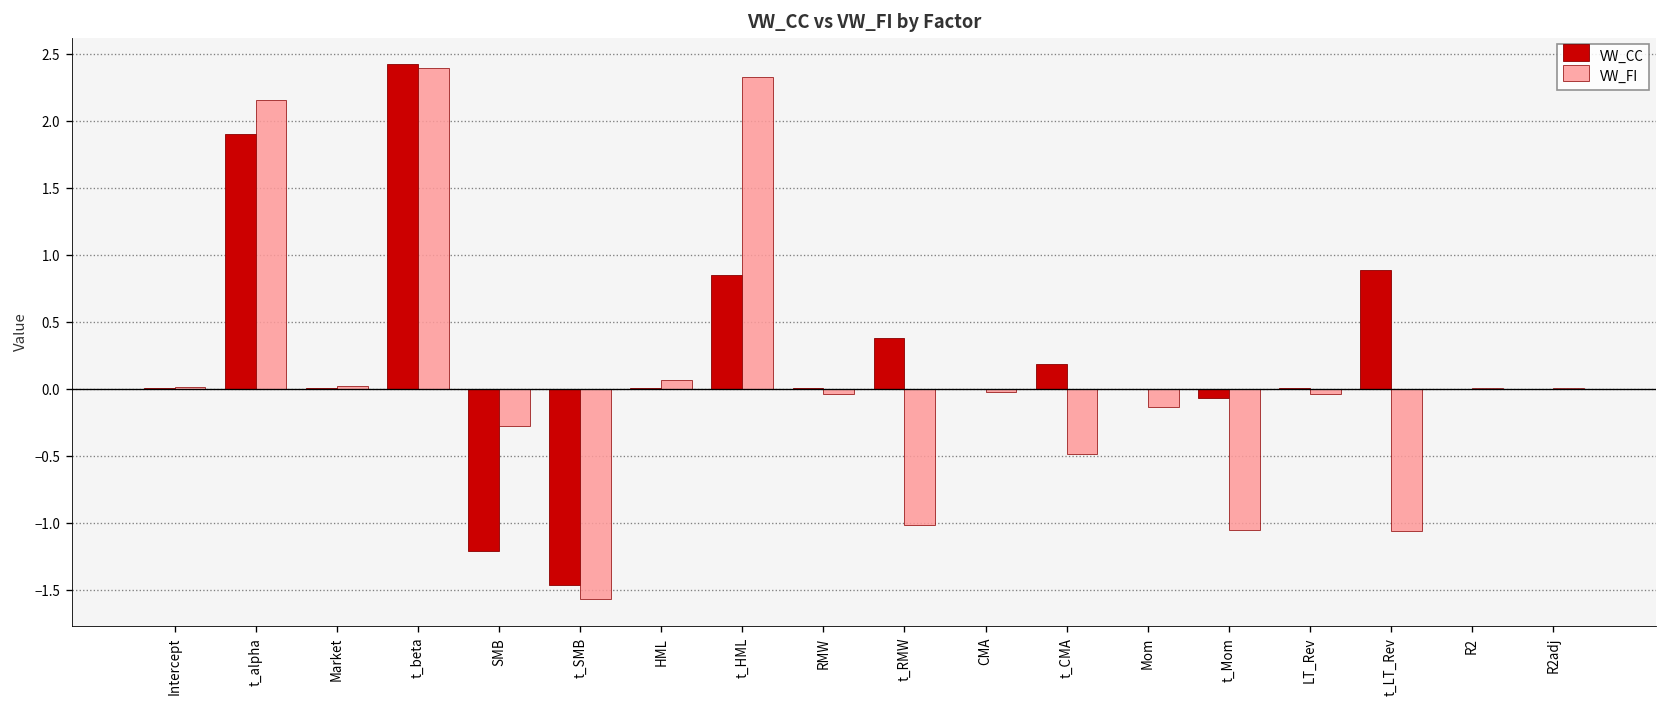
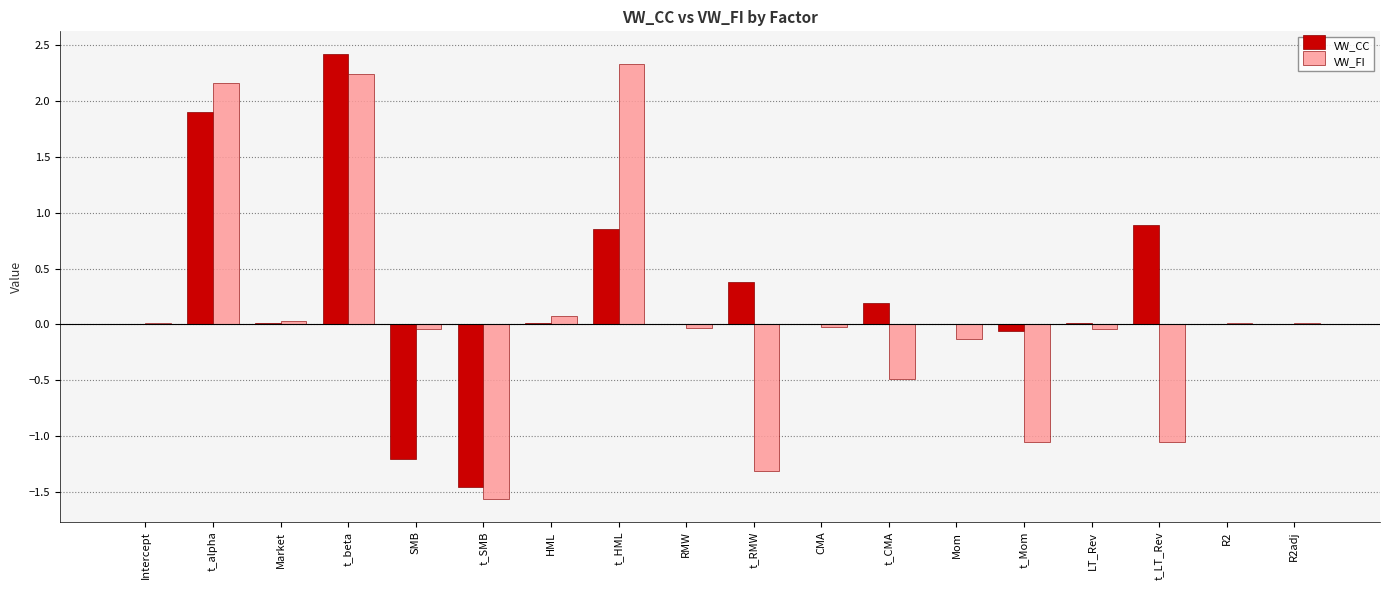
VW_FI, t_beta: 2.40 -> 2.24
VW_FI, SMB: -0.28 -> -0.04
VW_FI, t_RMW: -1.01 -> -1.31
